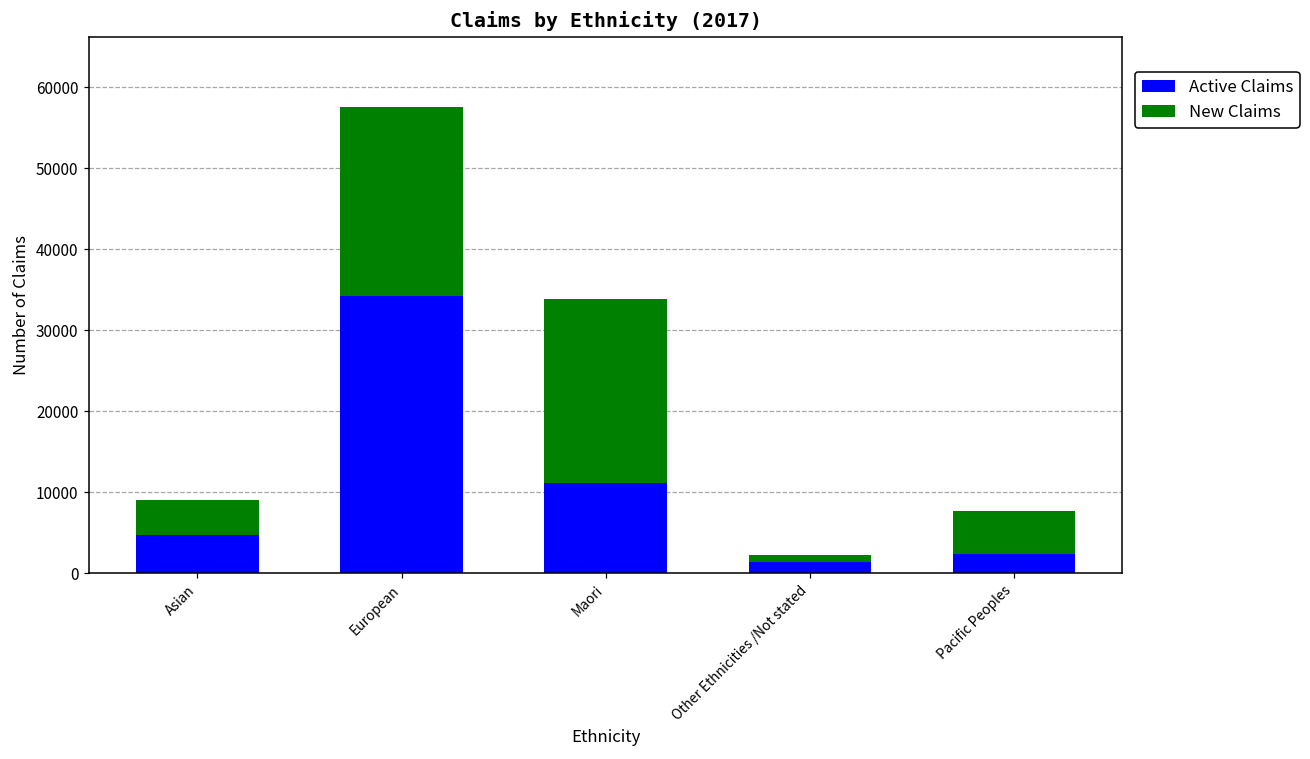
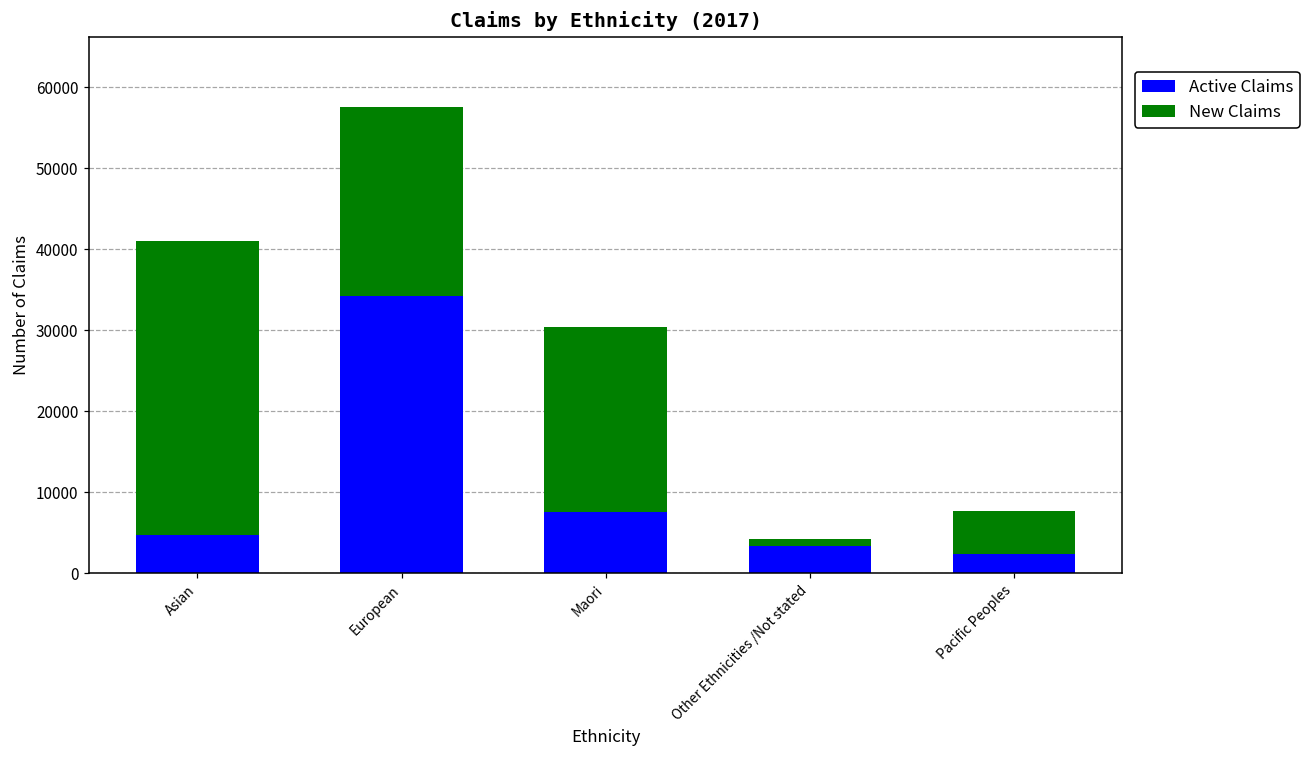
New Claims, Asian: 4000 -> 36000
Active Claims, Maori: 11000 -> 8000
Active Claims, Other Ethnicities /Not stated: 1000 -> 3000
